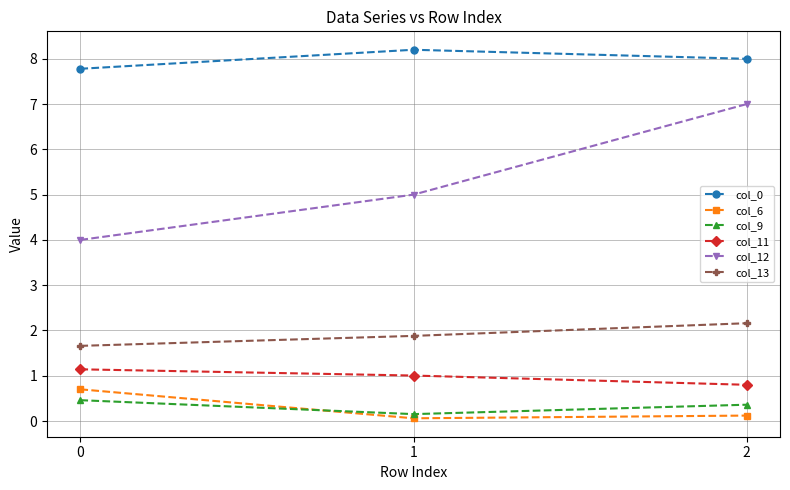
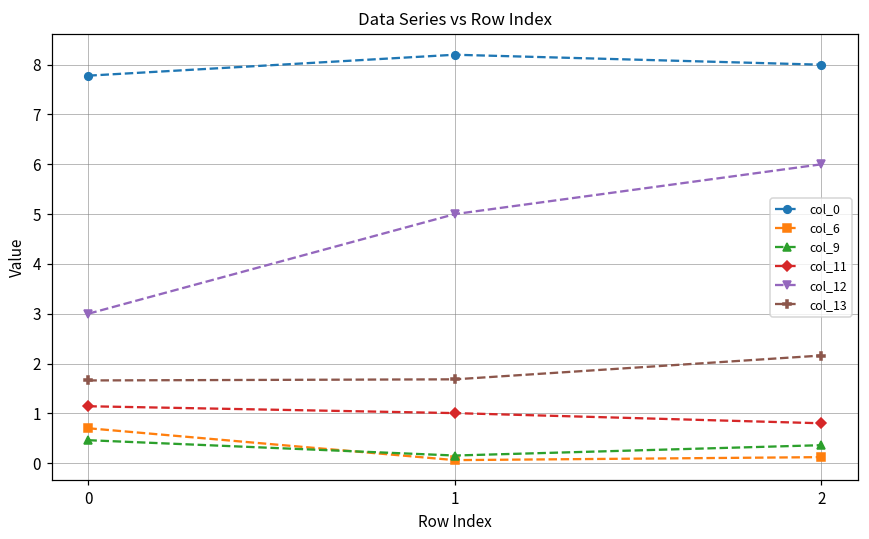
col_12, 0: 4 -> 3
col_13, 1: 1.9 -> 1.7
col_12, 2: 7 -> 6
